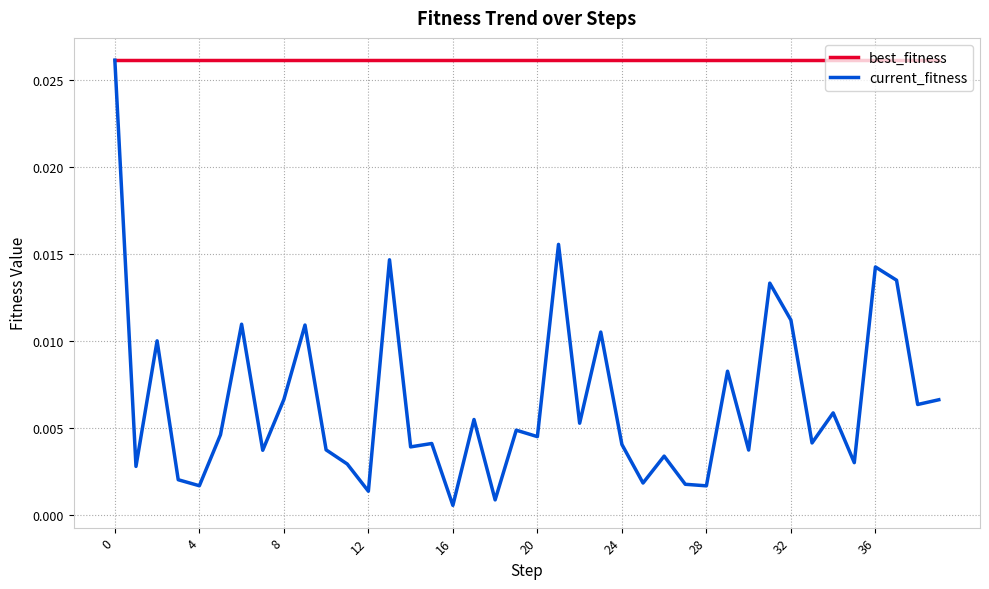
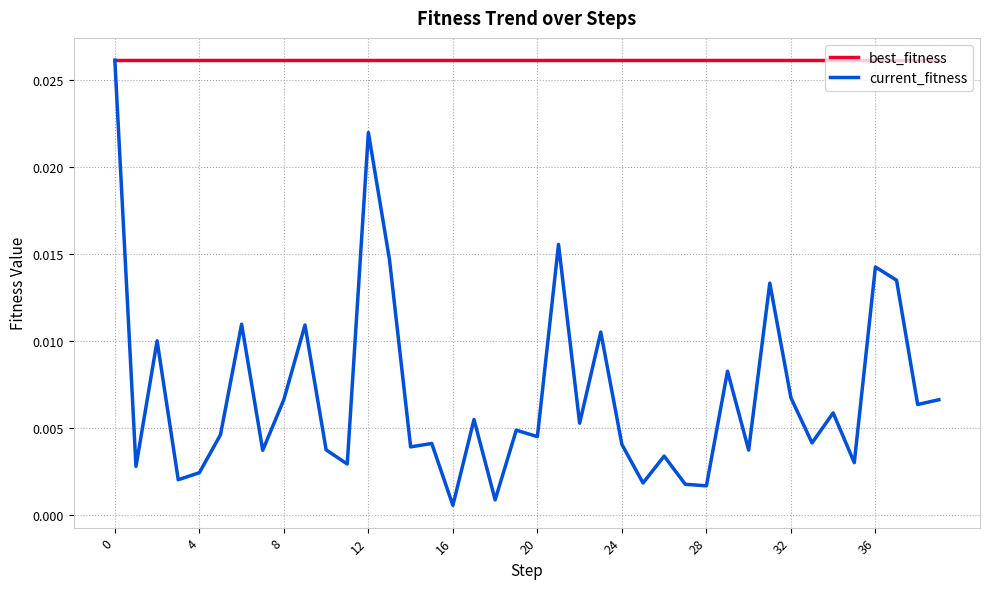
current_fitness, 4: 0.0017 -> 0.0024
current_fitness, 12: 0.0014 -> 0.0220
current_fitness, 32: 0.0112 -> 0.0067
